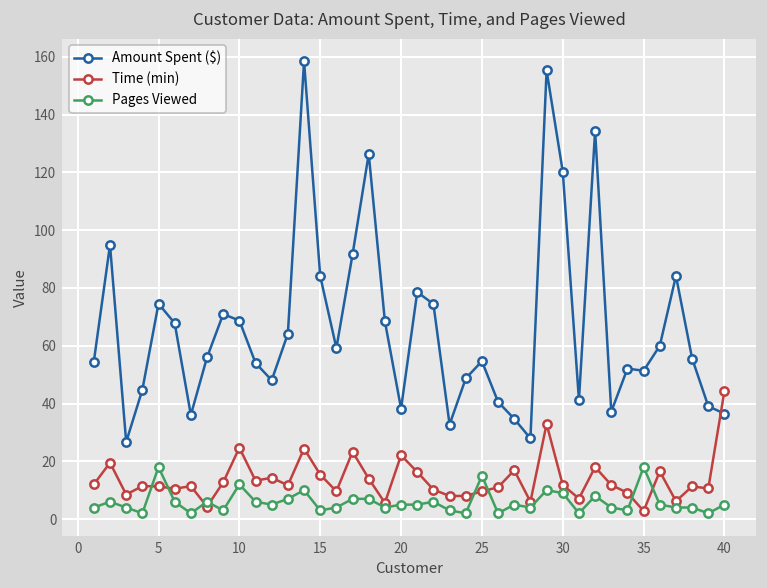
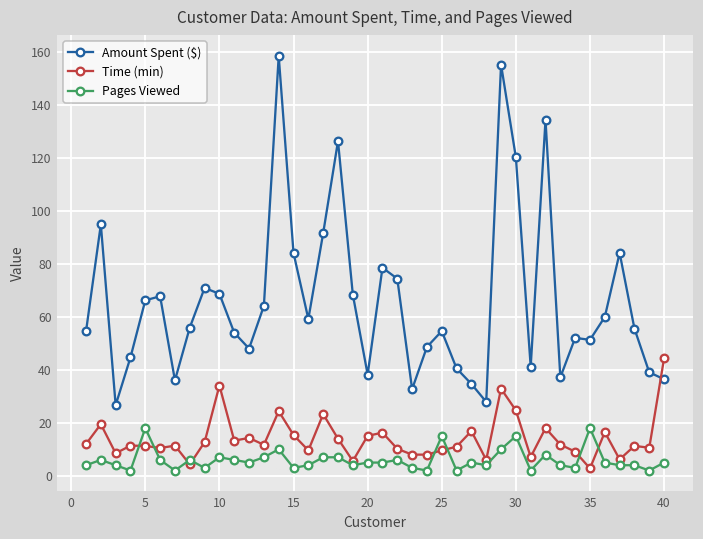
Amount Spent ($), 5: 75 -> 66
Time (min), 10: 25 -> 34
Pages Viewed, 10: 12 -> 7
Time (min), 20: 22 -> 15
Time (min), 30: 12 -> 25
Pages Viewed, 30: 9 -> 15
